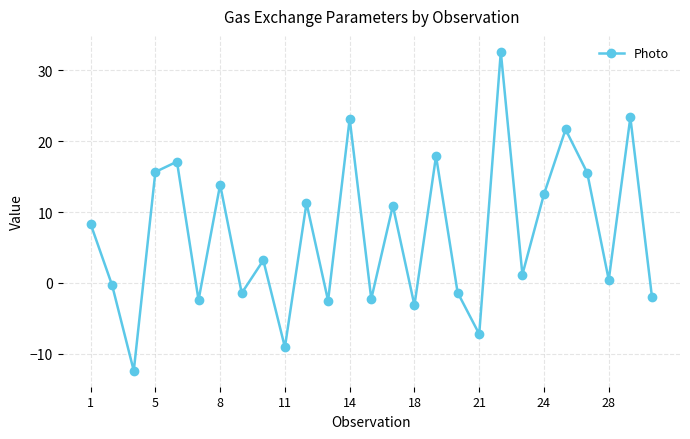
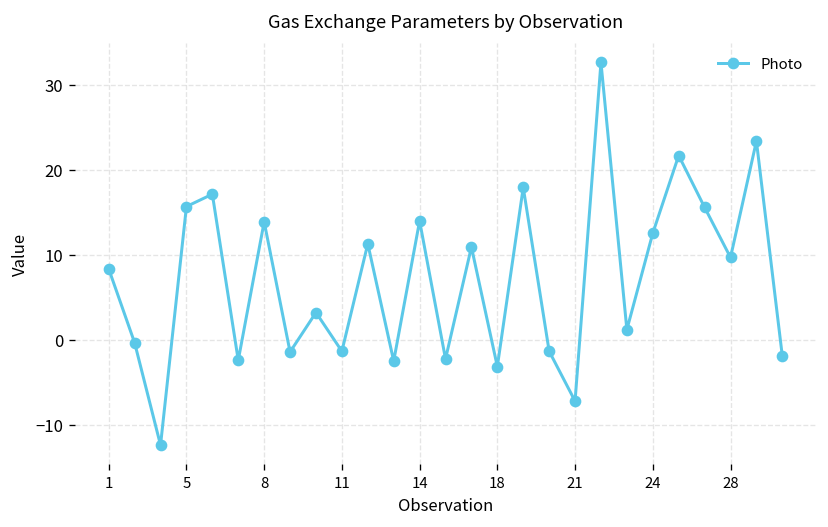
11: -9 -> -1
14: 23 -> 14
28: 0 -> 10
